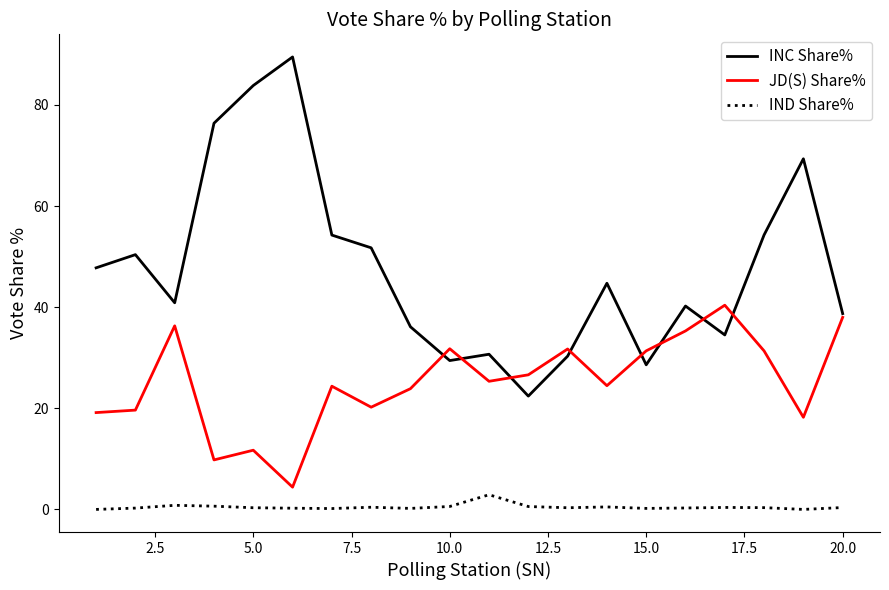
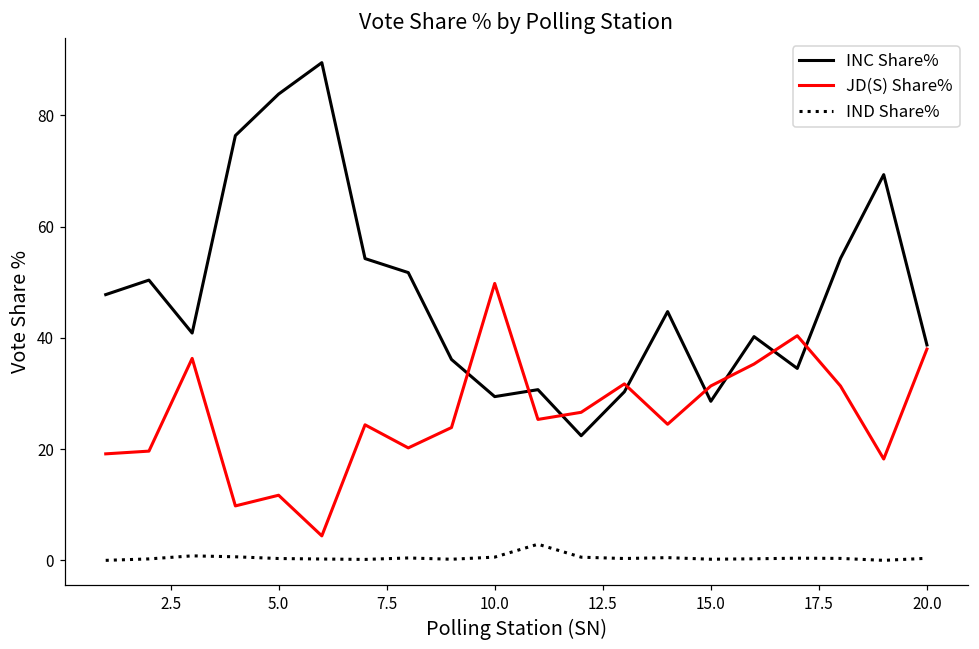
JD(S) Share%, 10.0: 32 -> 50
